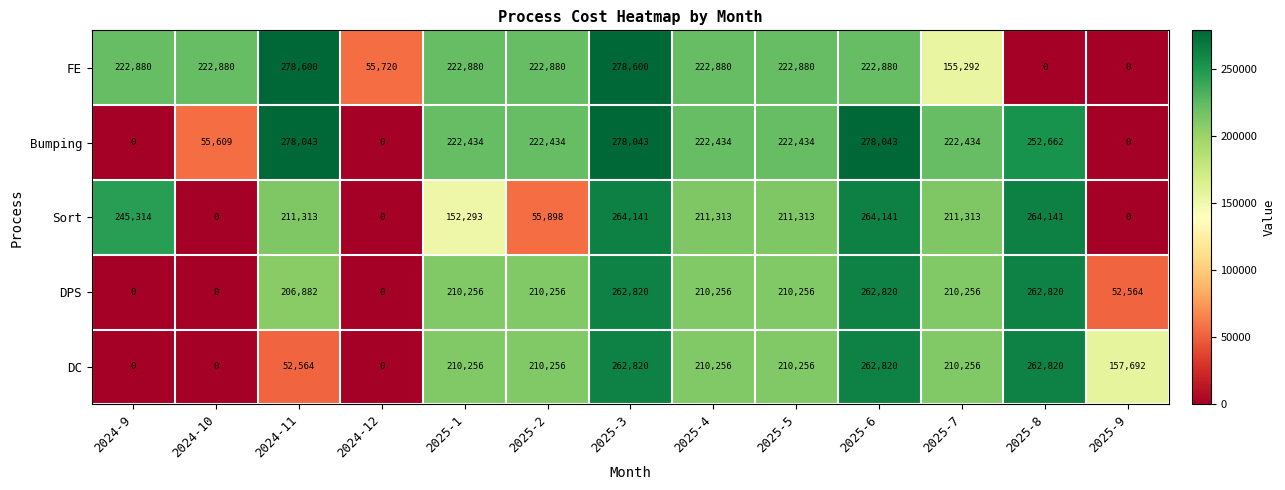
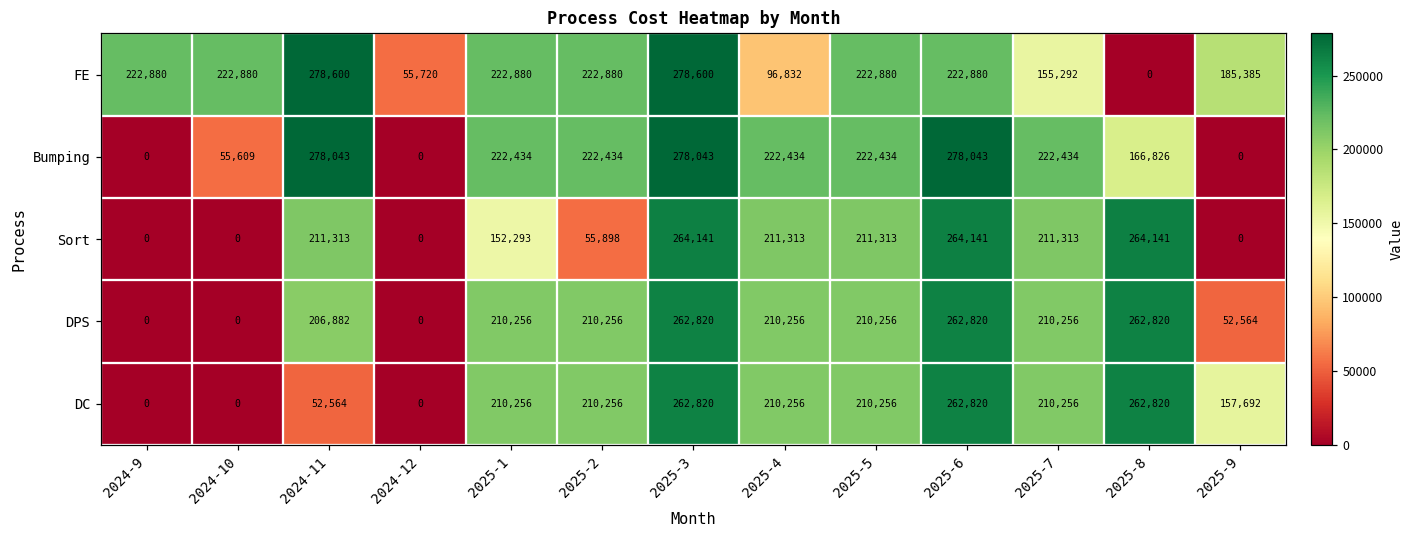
FE, 2025-4: 222,880 -> 96,832
FE, 2025-9: 0 -> 185,385
Bumping, 2025-8: 252,662 -> 166,826
Sort, 2024-9: 245,314 -> 0
